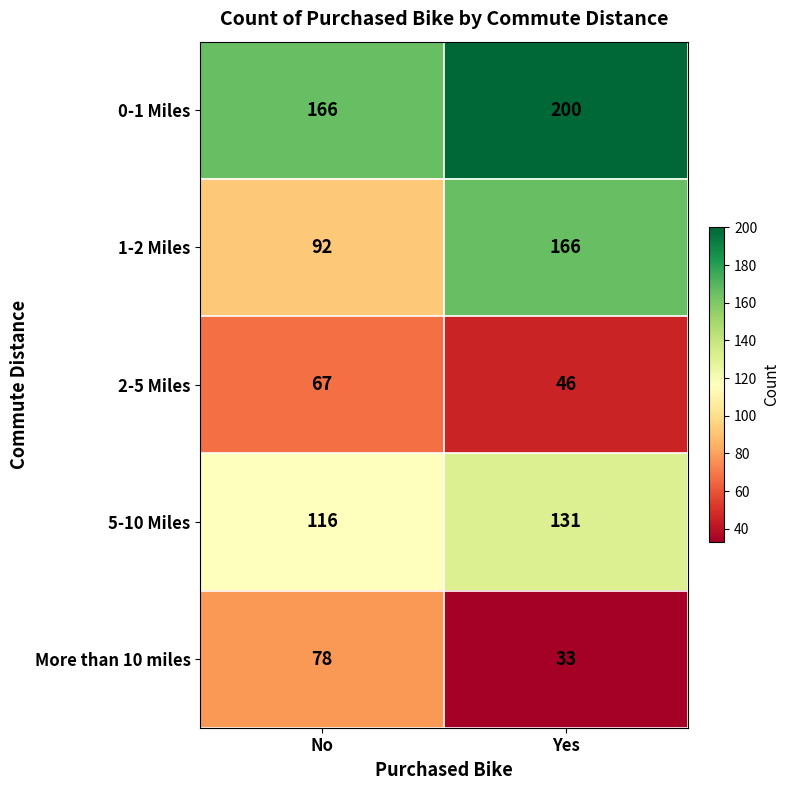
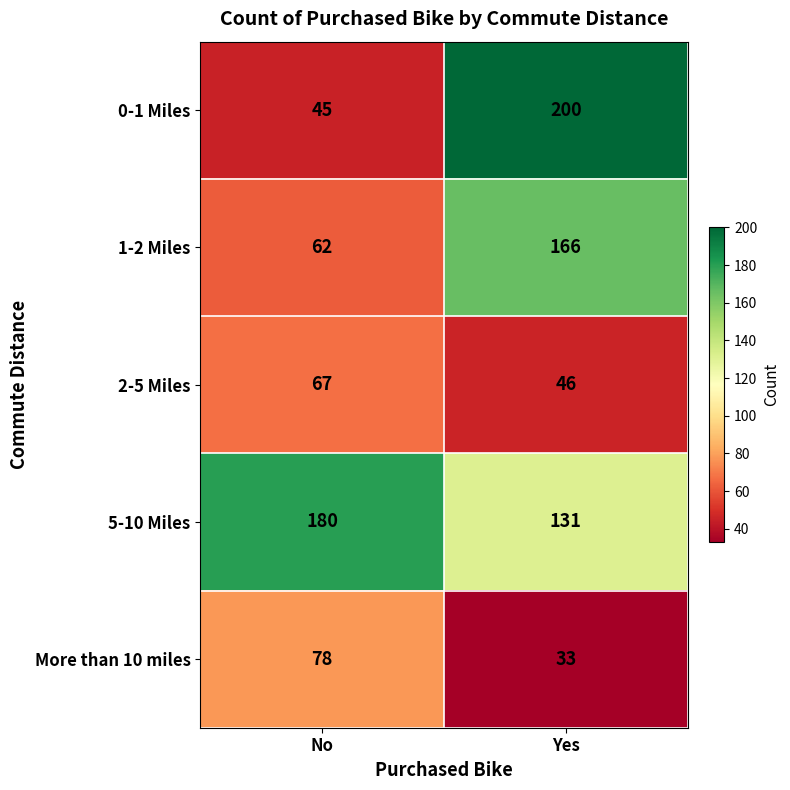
0-1 Miles, No: 166 -> 45
1-2 Miles, No: 92 -> 62
5-10 Miles, No: 116 -> 180
